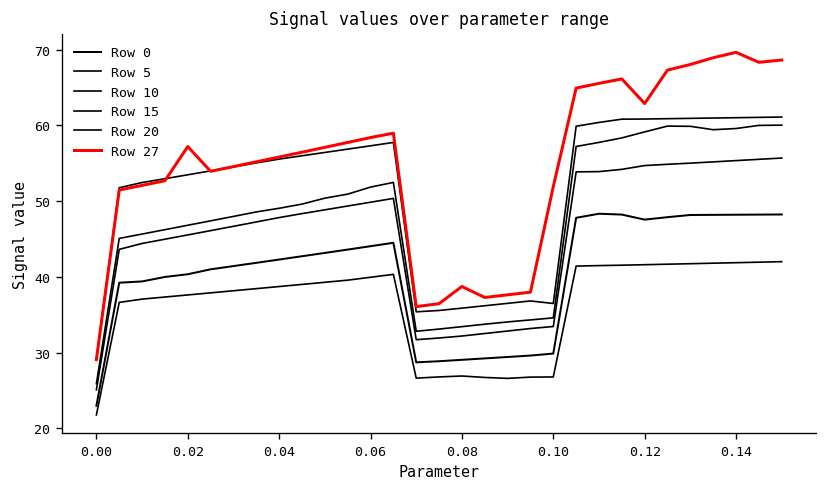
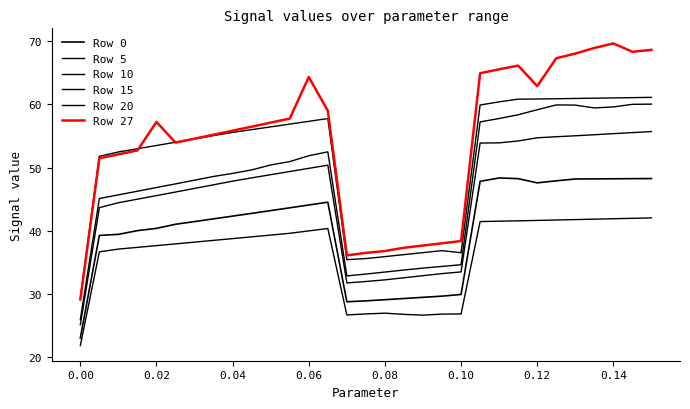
Row 27, 0.06: 58 -> 64
Row 27, 0.08: 39 -> 37
Row 27, 0.10: 52 -> 38
